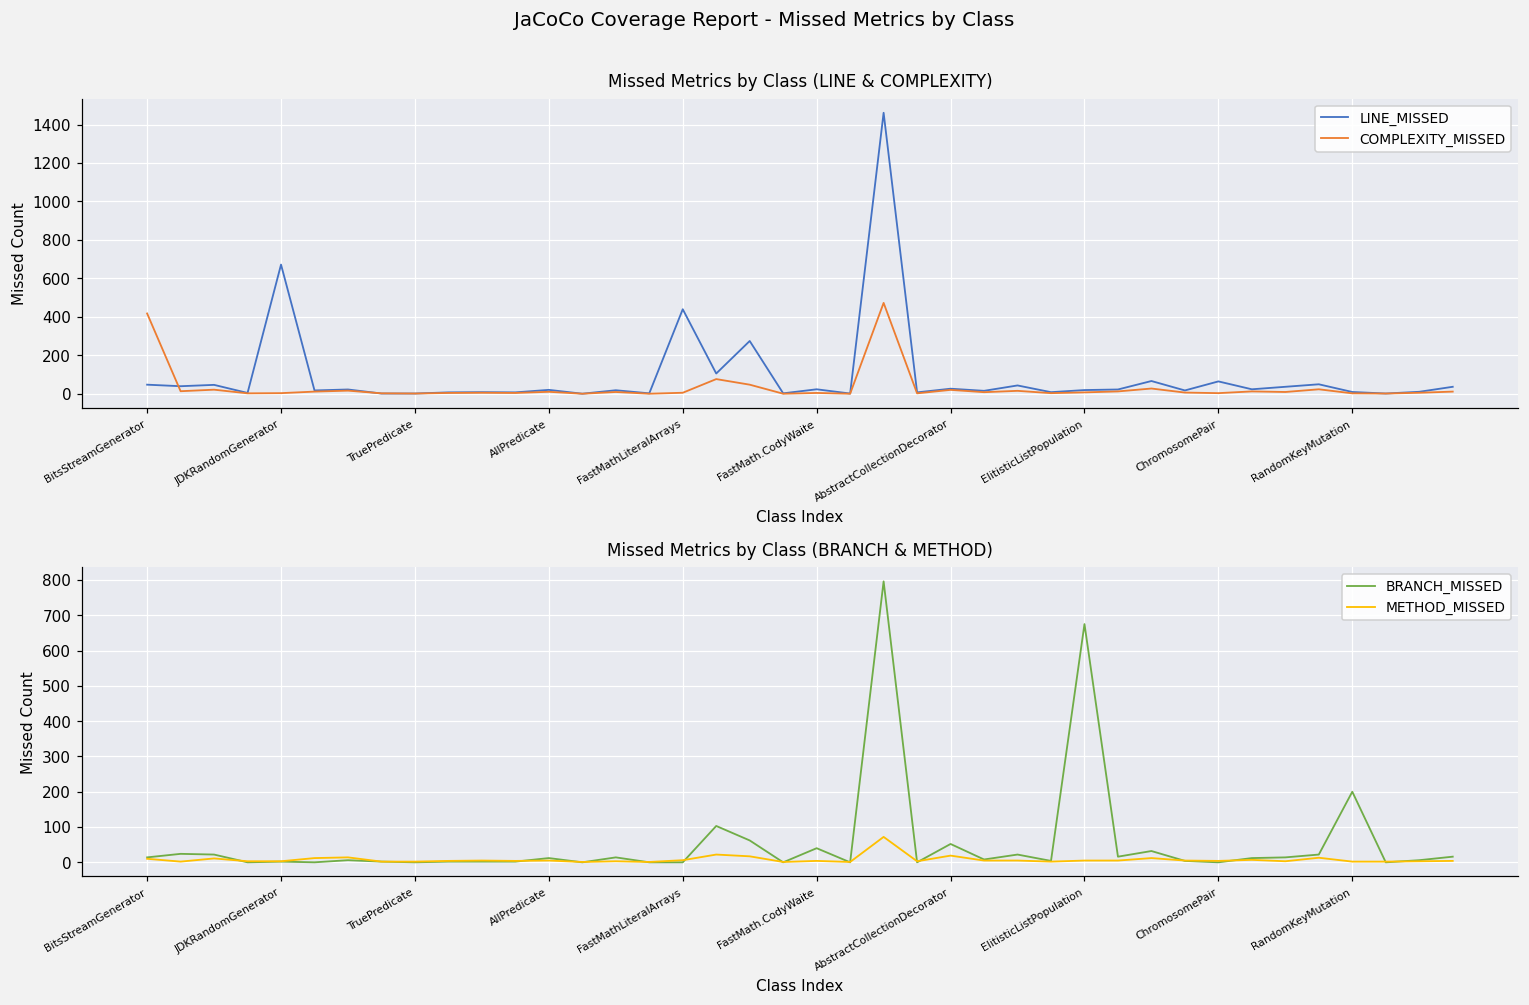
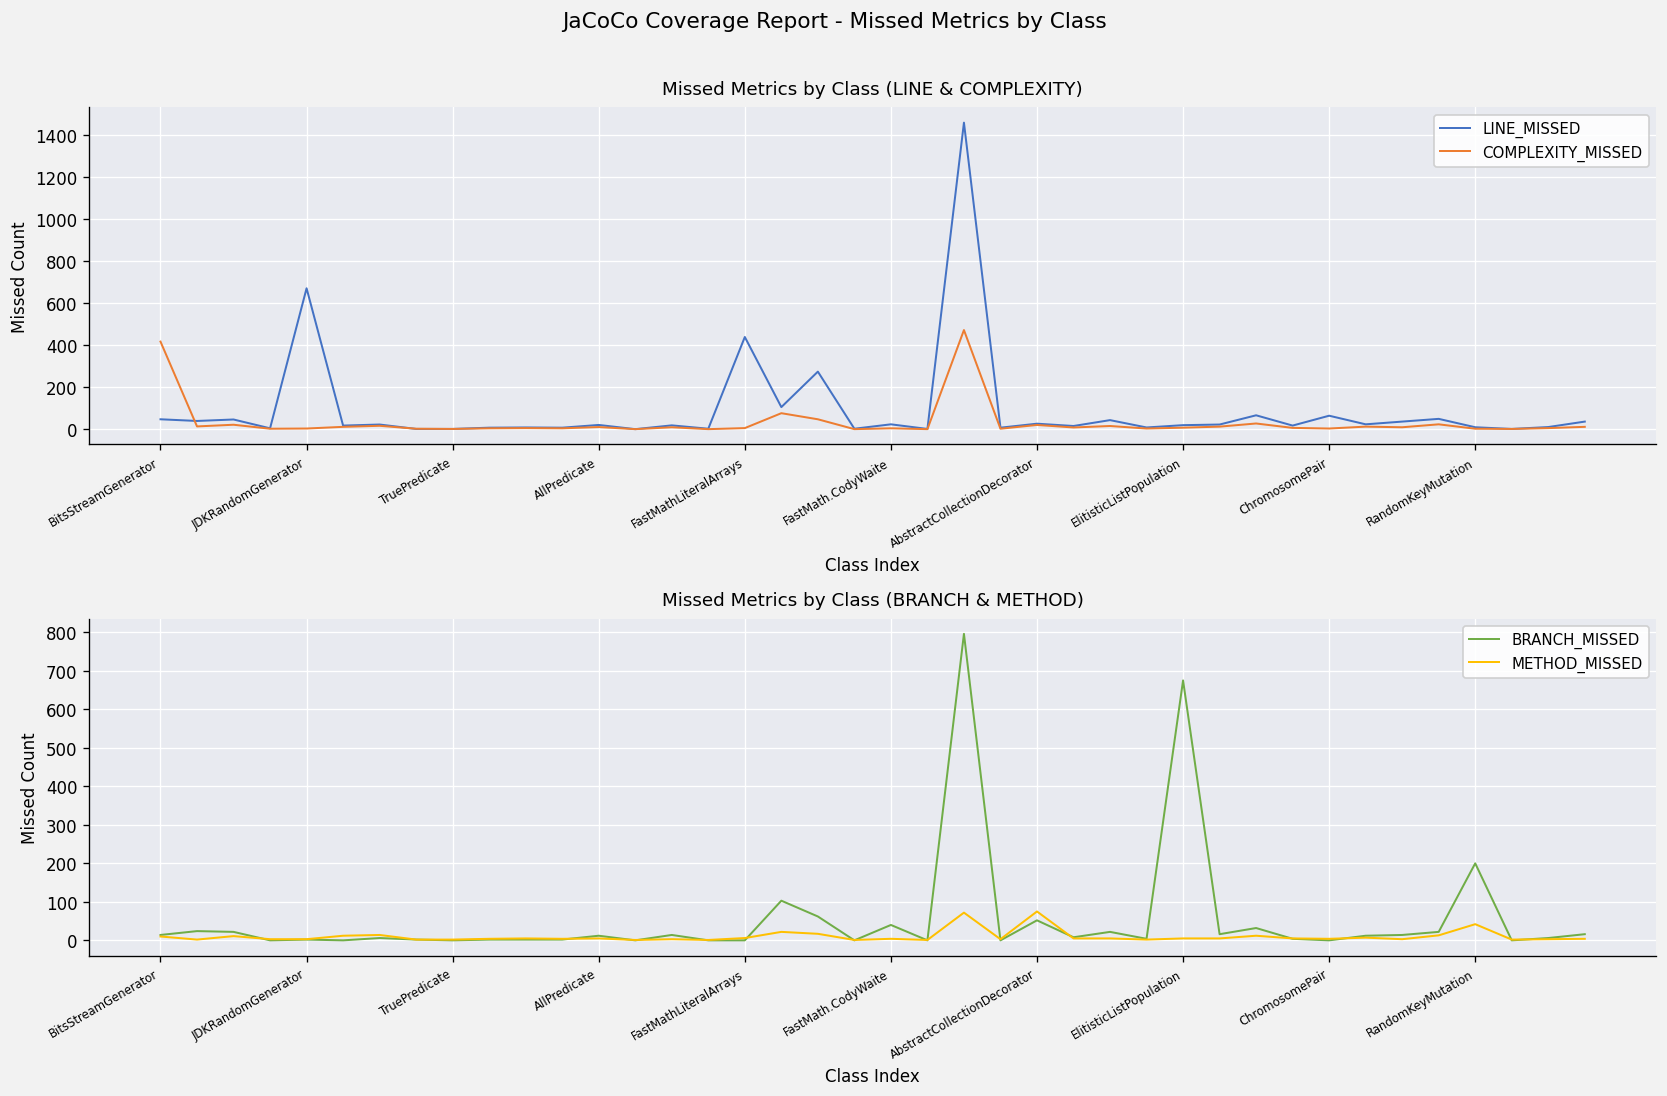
Missed Metrics by Class (BRANCH & METHOD), METHOD_MISSED, AbstractCollectionDecorator: 20 -> 80
Missed Metrics by Class (BRANCH & METHOD), METHOD_MISSED, RandomKeyMutation: 0 -> 40
